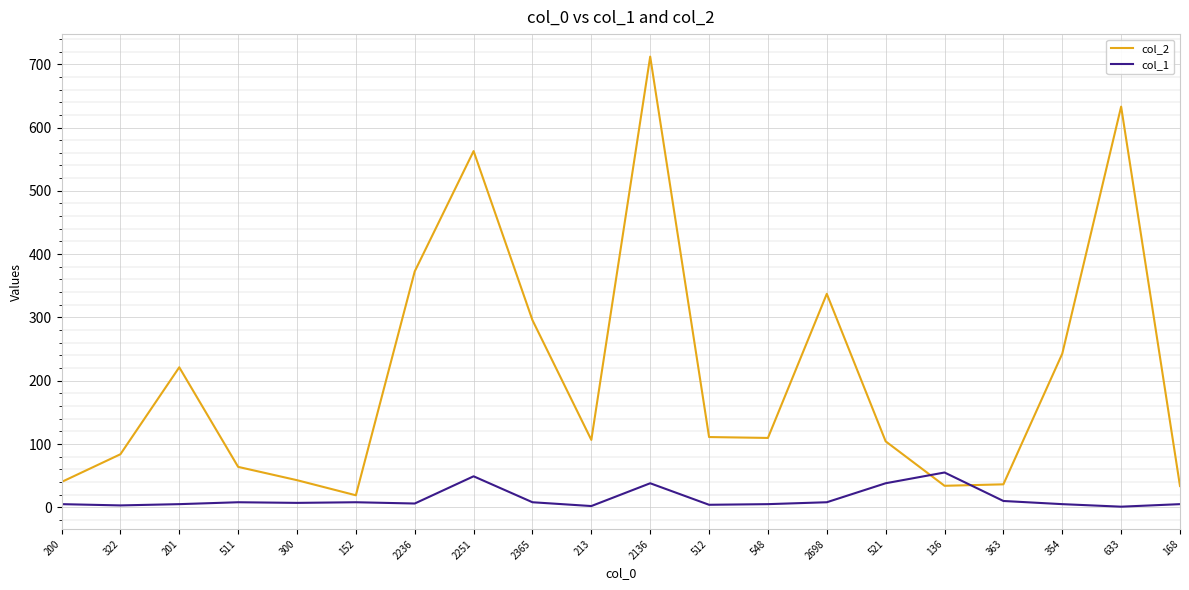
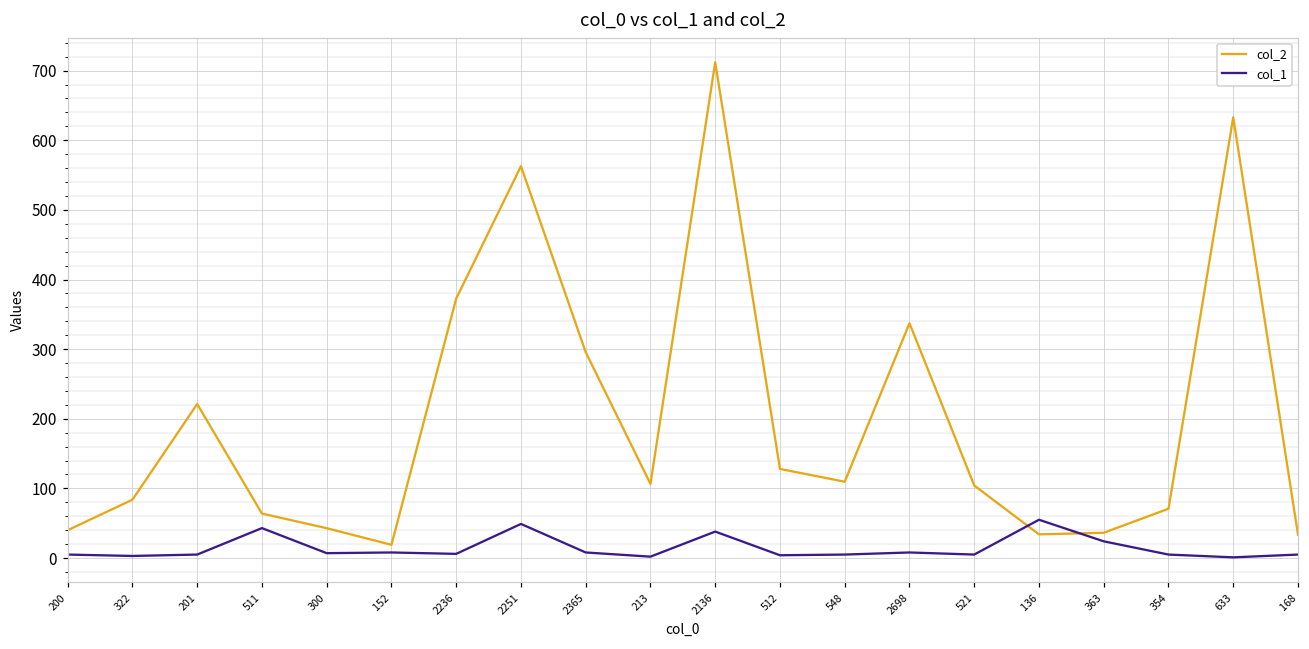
col_1, 511: 10 -> 40
col_2, 512: 110 -> 130
col_1, 521: 40 -> 10
col_1, 363: 10 -> 20
col_2, 354: 240 -> 70
